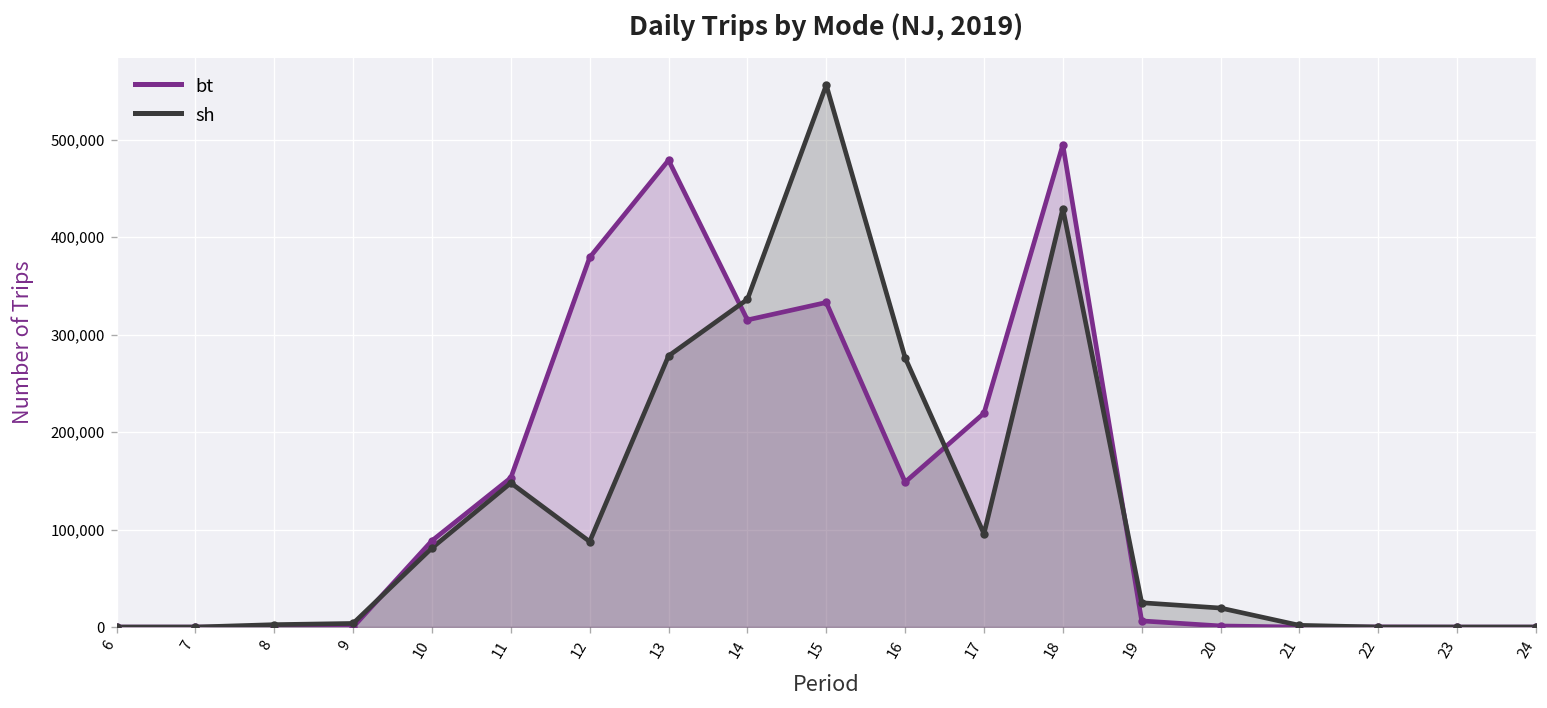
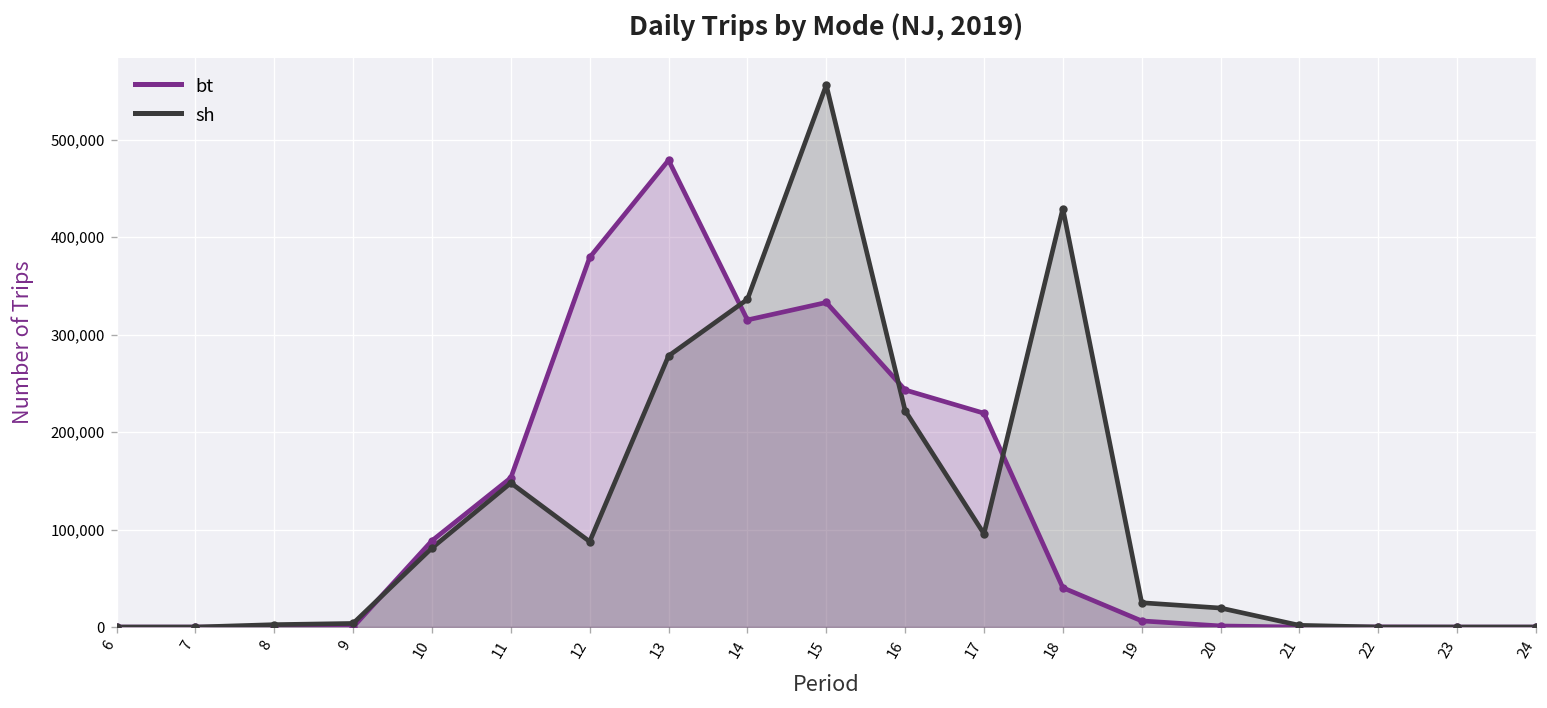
bt, 16: 150,000 -> 240,000
sh, 16: 280,000 -> 220,000
bt, 18: 490,000 -> 40,000
